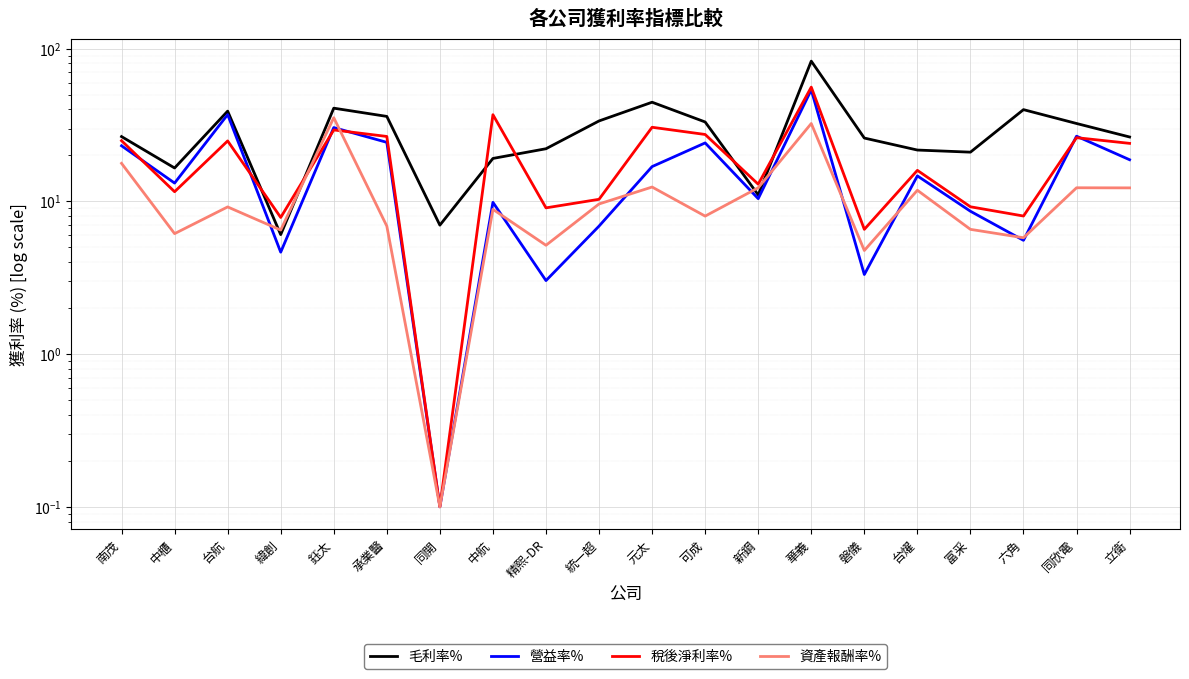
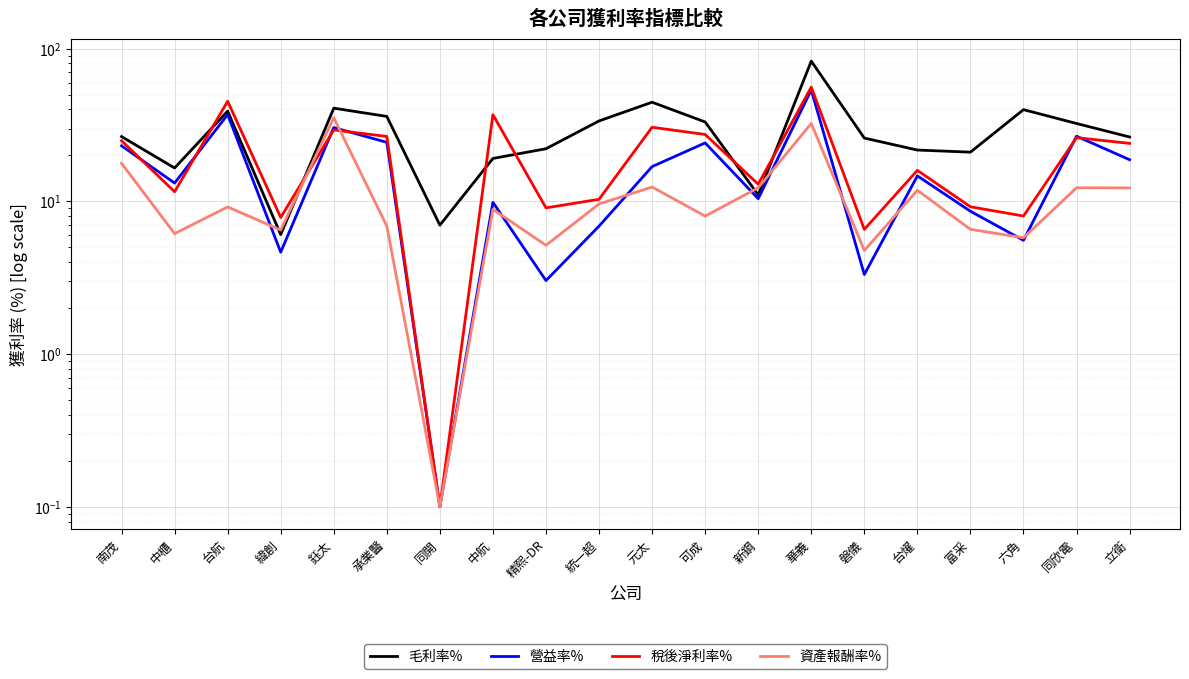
稅後淨利率%, 台航: 25 -> 45
